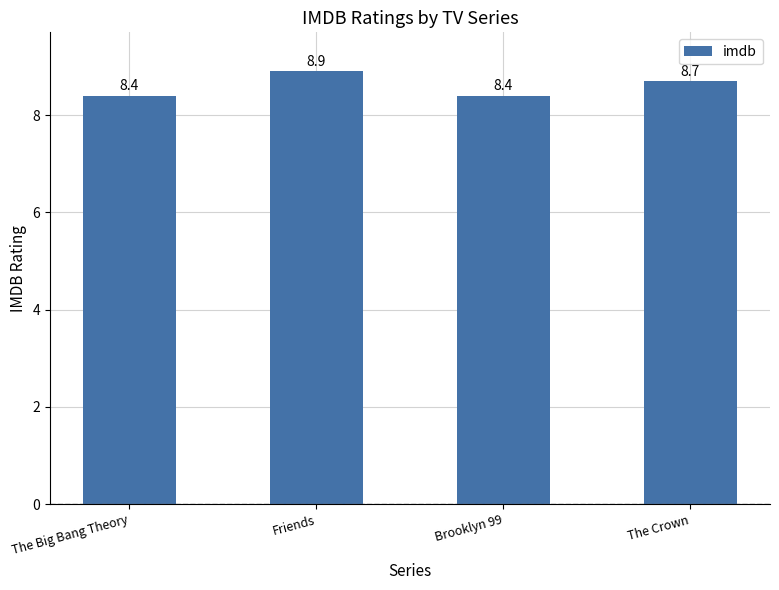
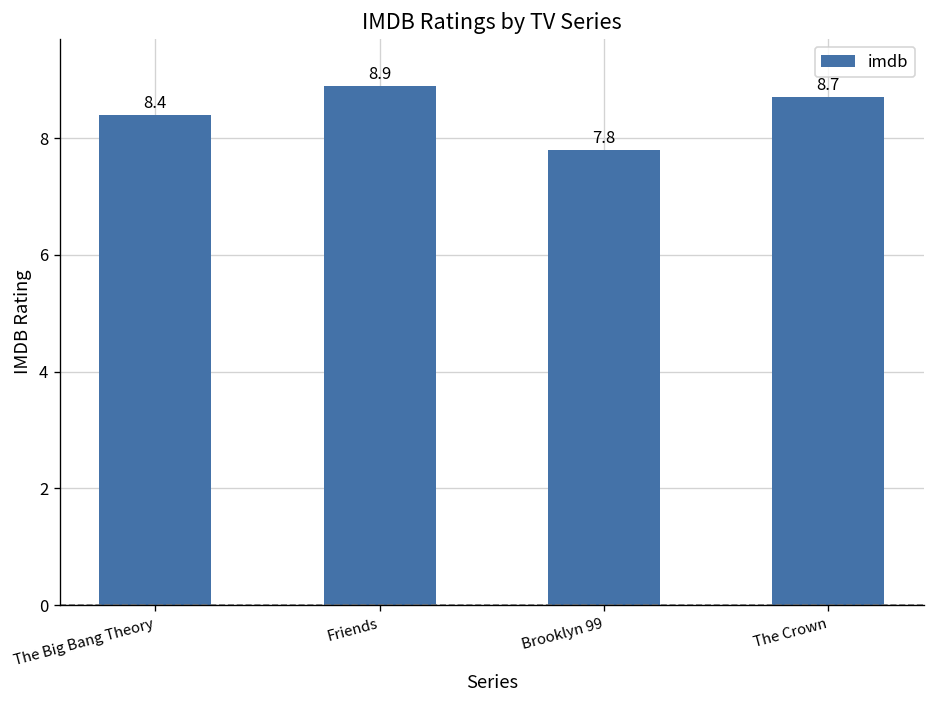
Brooklyn 99: 8.4 -> 7.8
